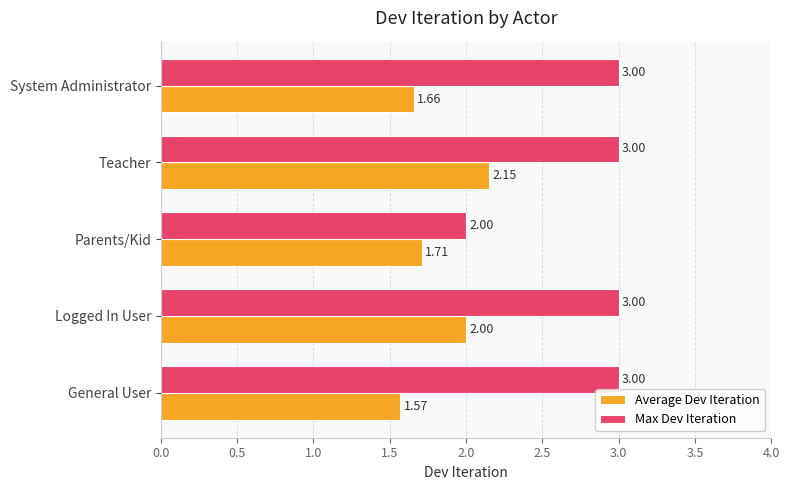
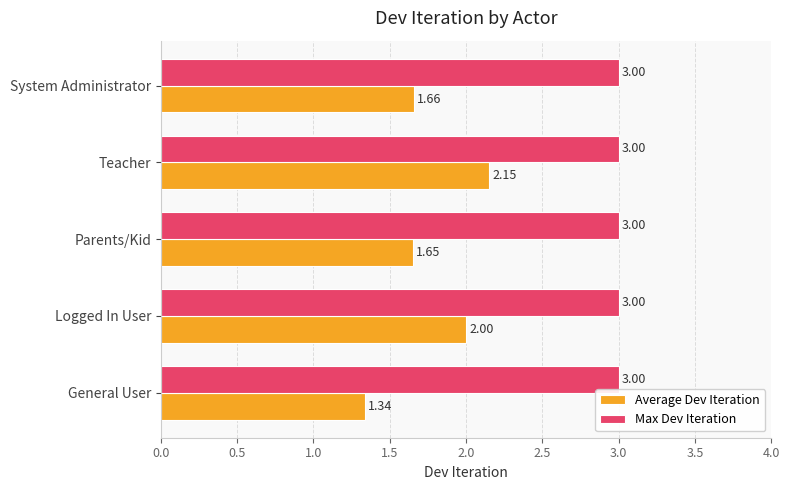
Max Dev Iteration, Parents/Kid: 2.00 -> 3.00
Average Dev Iteration, Parents/Kid: 1.71 -> 1.65
Average Dev Iteration, General User: 1.57 -> 1.34
